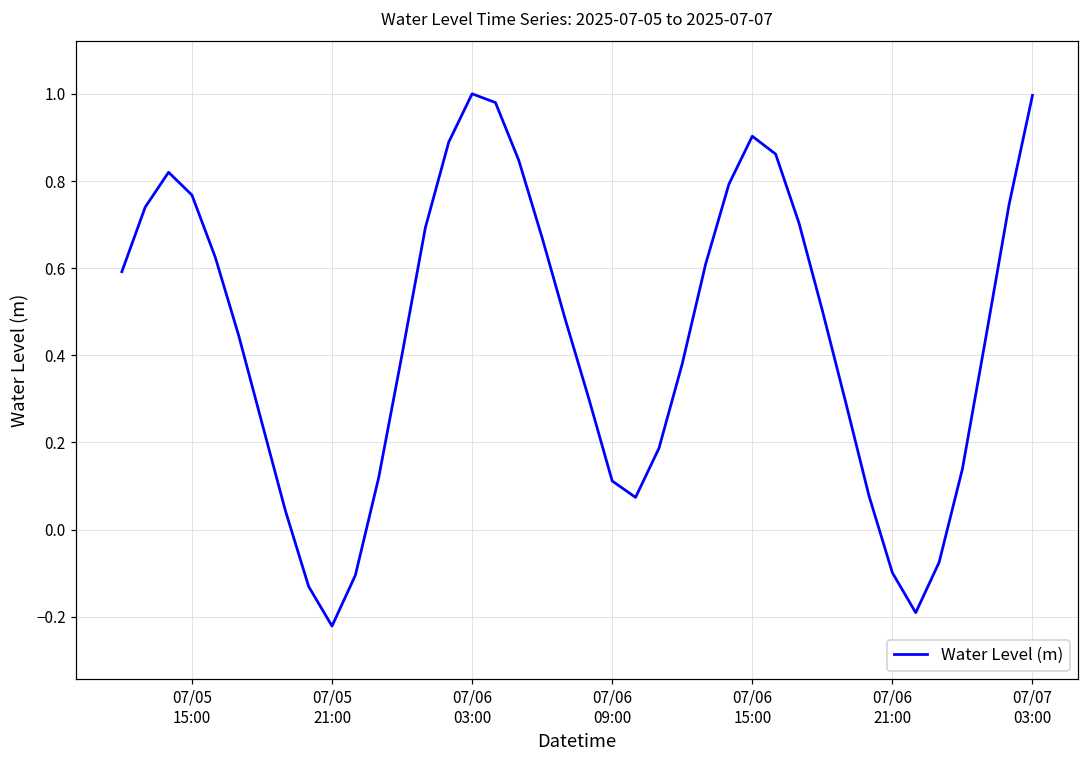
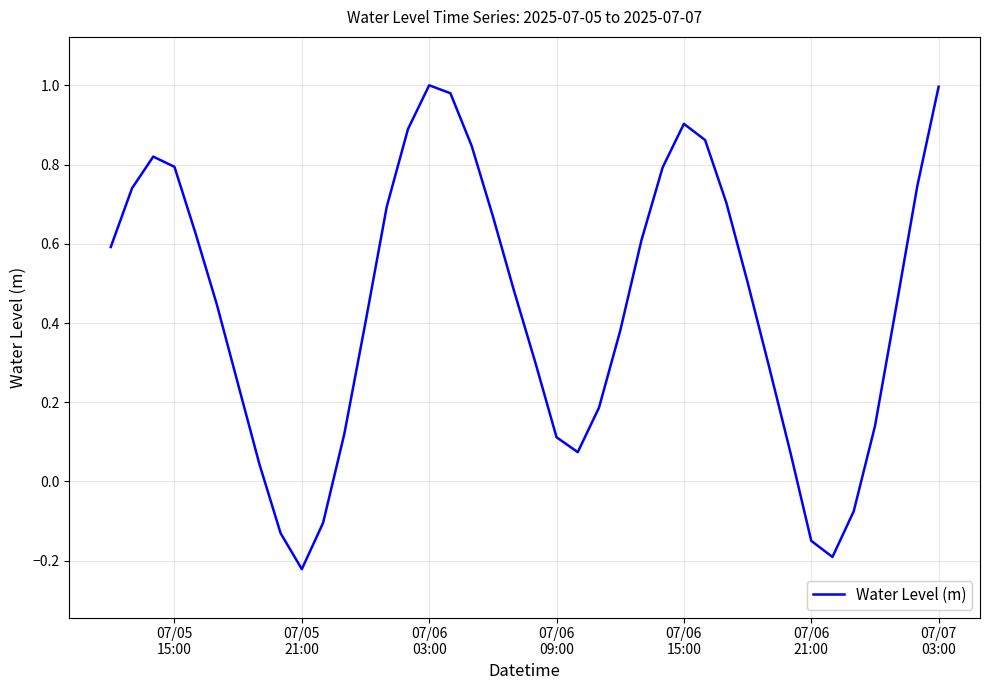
07/05 15:00: 0.77 -> 0.79
07/06 21:00: -0.10 -> -0.15
